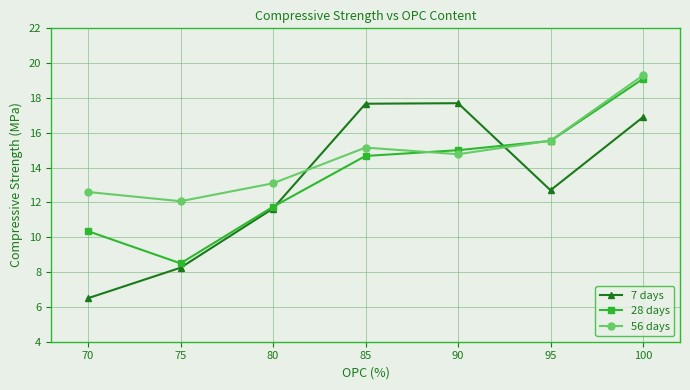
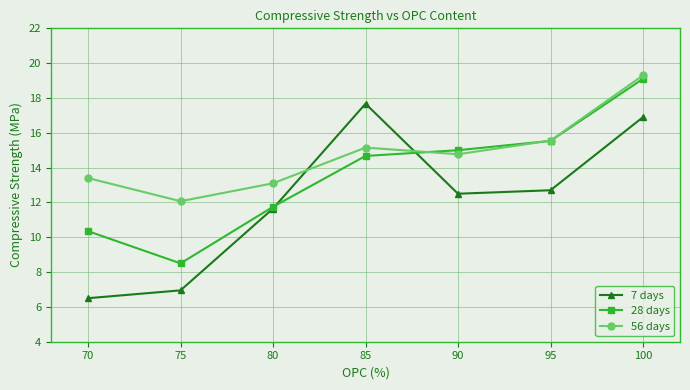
56 days, 70: 12.6 -> 13.4
7 days, 75: 8.3 -> 7.0
7 days, 90: 17.7 -> 12.5
